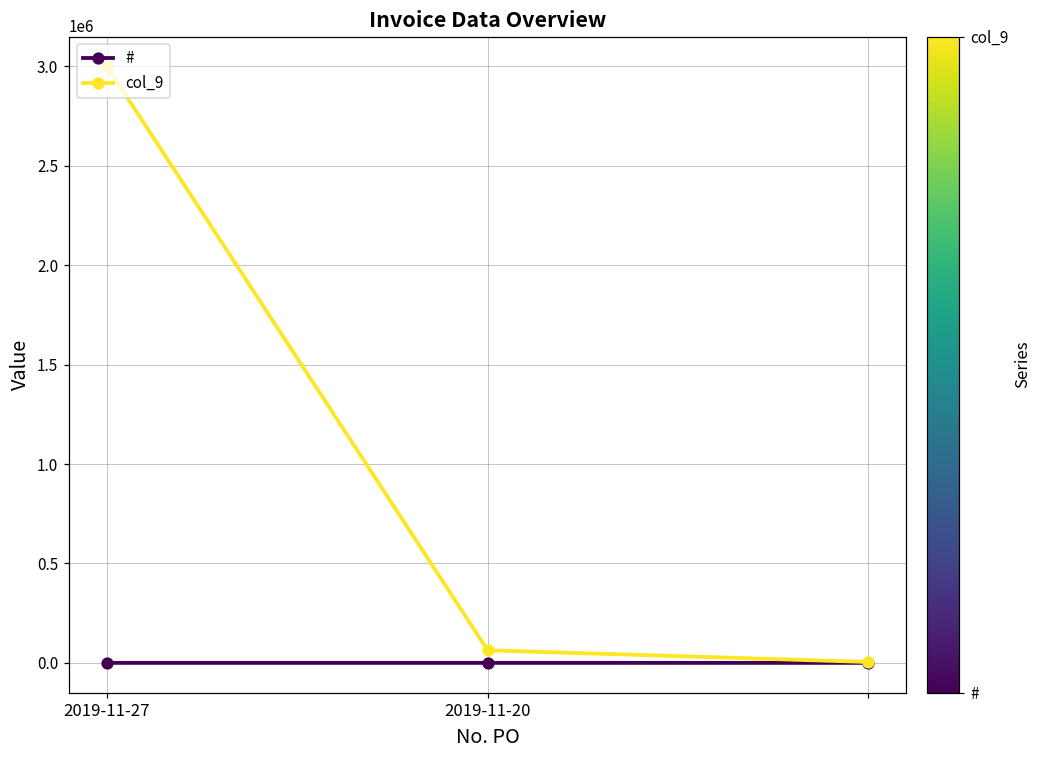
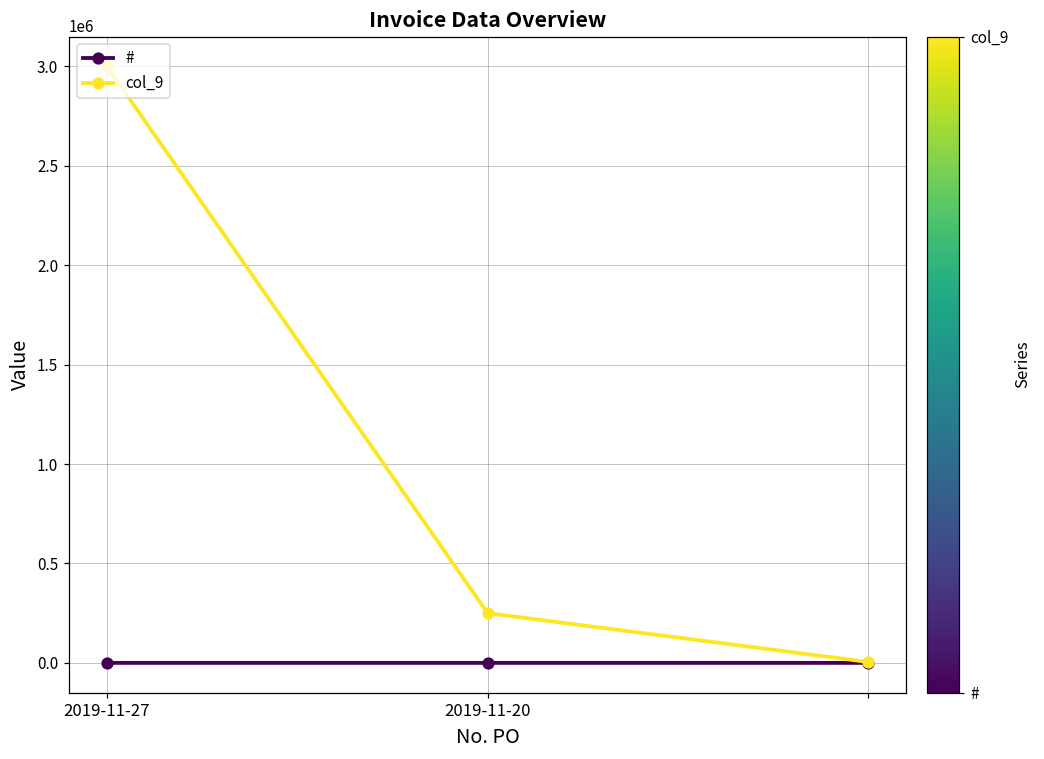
col_9, 2019-11-20: 60000 -> 250000
